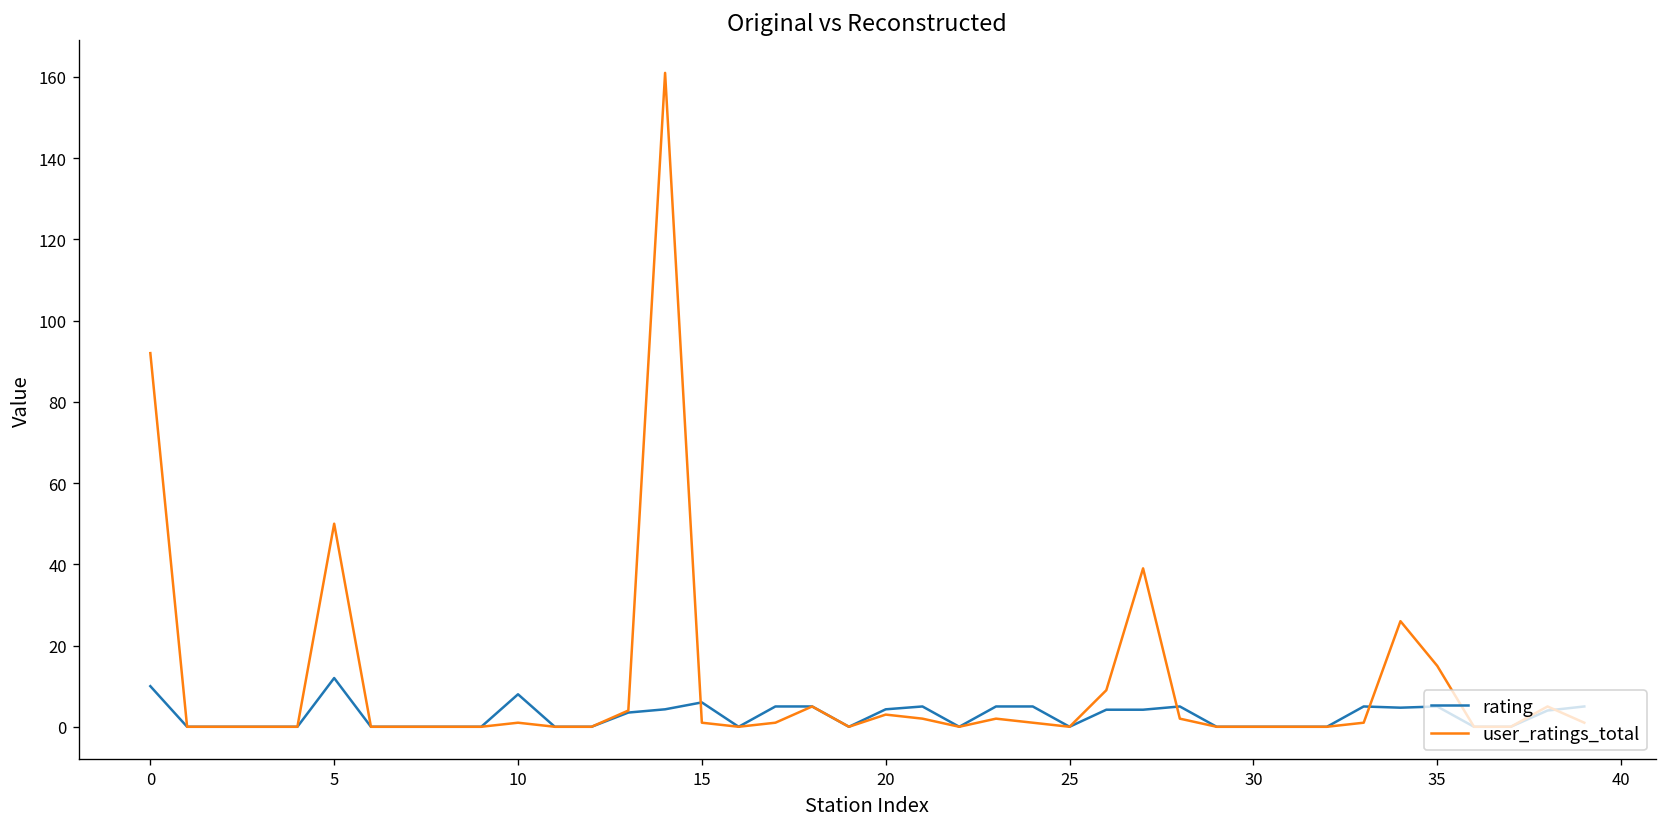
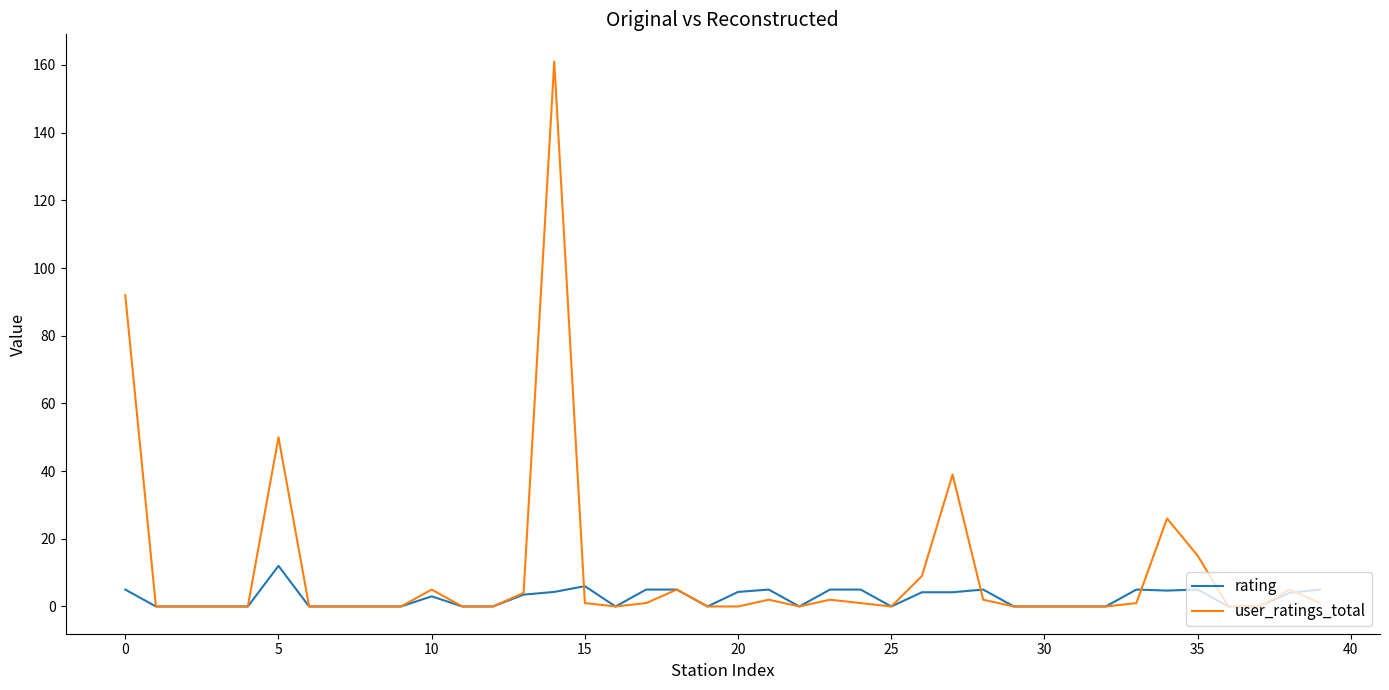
rating, 0: 10 -> 5
rating, 10: 8 -> 3
user_ratings_total, 10: 1 -> 5
user_ratings_total, 20: 3 -> 0
